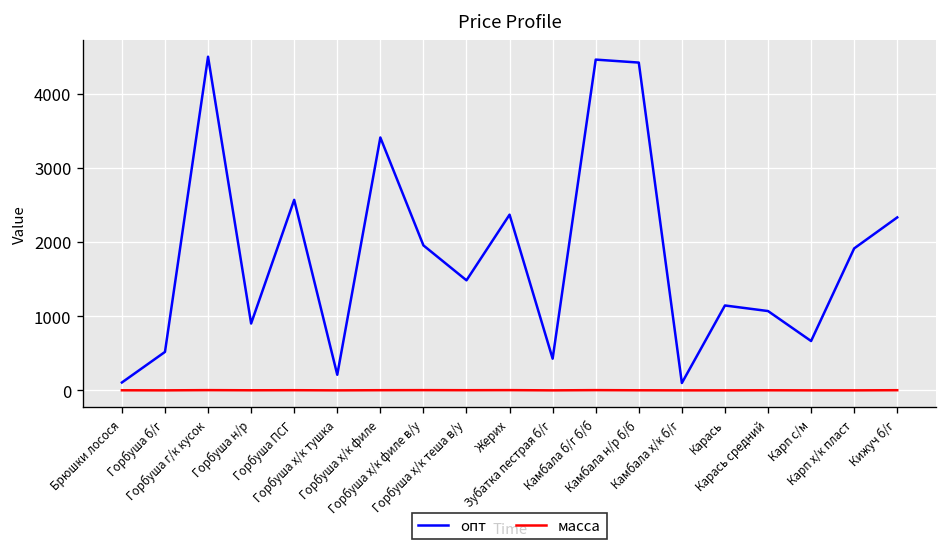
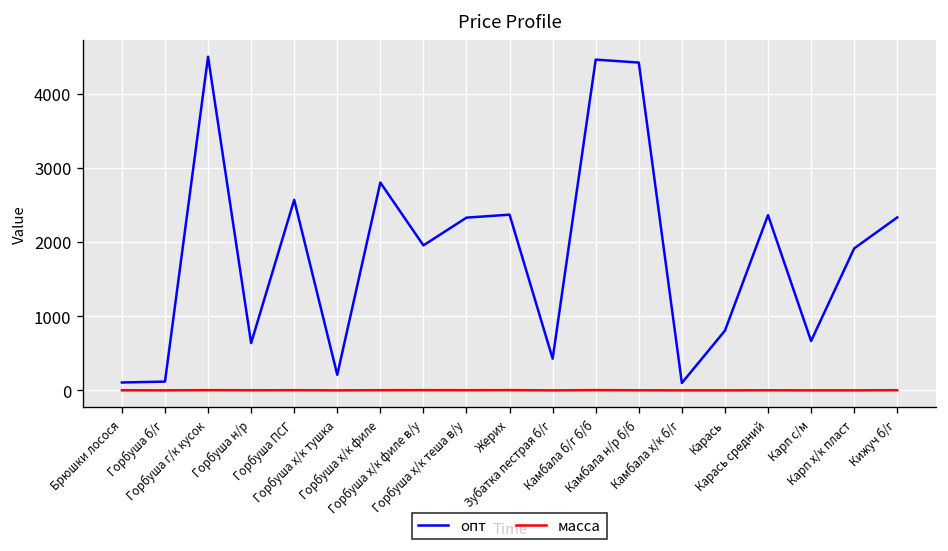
опт, Горбуша б/г: 500 -> 100
опт, Горбуша н/р: 900 -> 600
опт, Горбуша х/к филе: 3400 -> 2800
опт, Горбуша х/к теша в/у: 1500 -> 2300
опт, Карась: 1100 -> 800
опт, Карась средний: 1100 -> 2400
